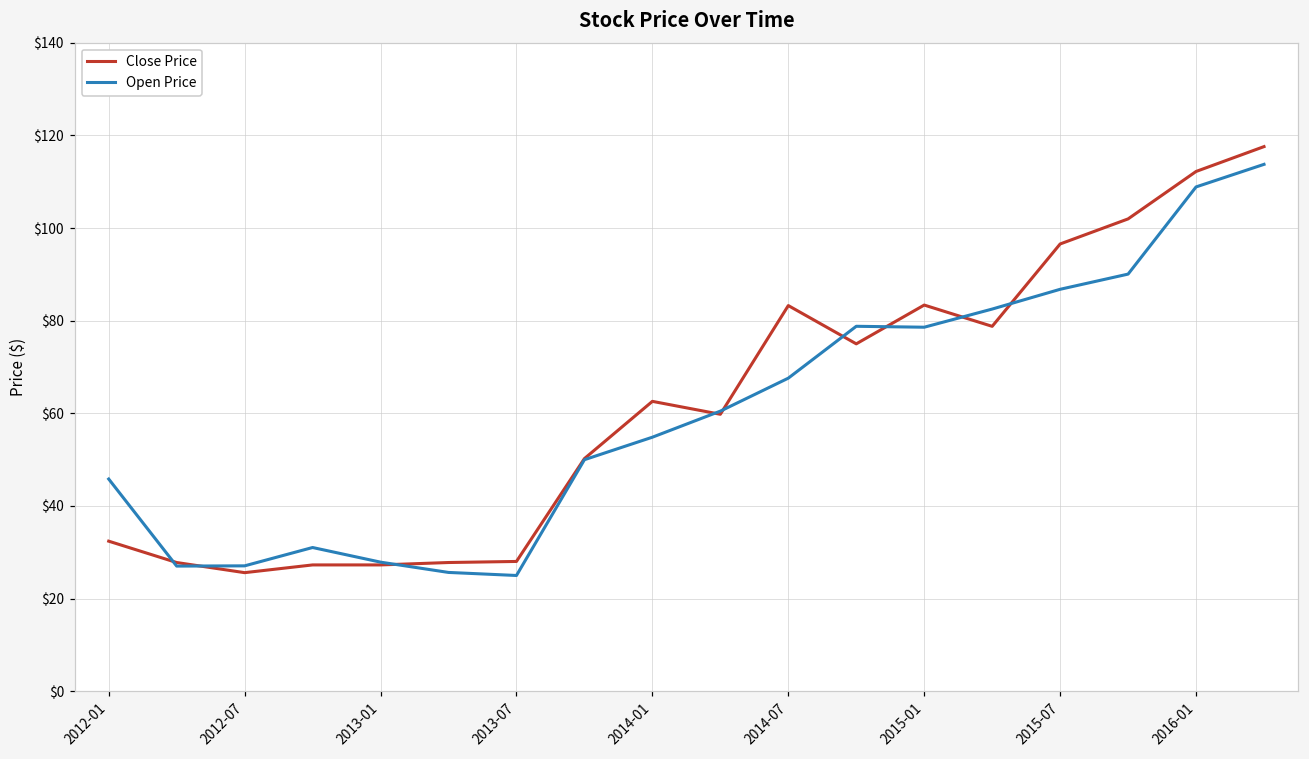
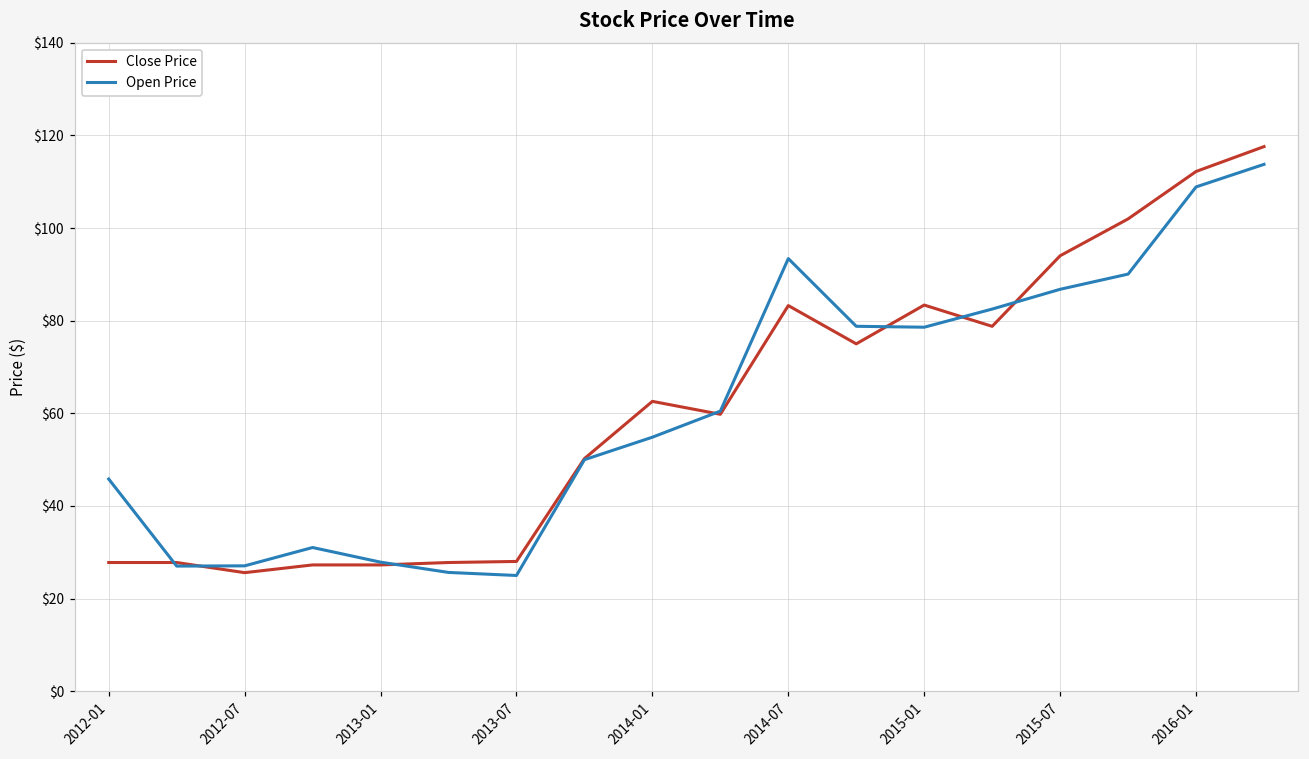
Close Price, 2012-01: $32 -> $28
Open Price, 2014-07: $68 -> $93
Close Price, 2015-07: $97 -> $94
